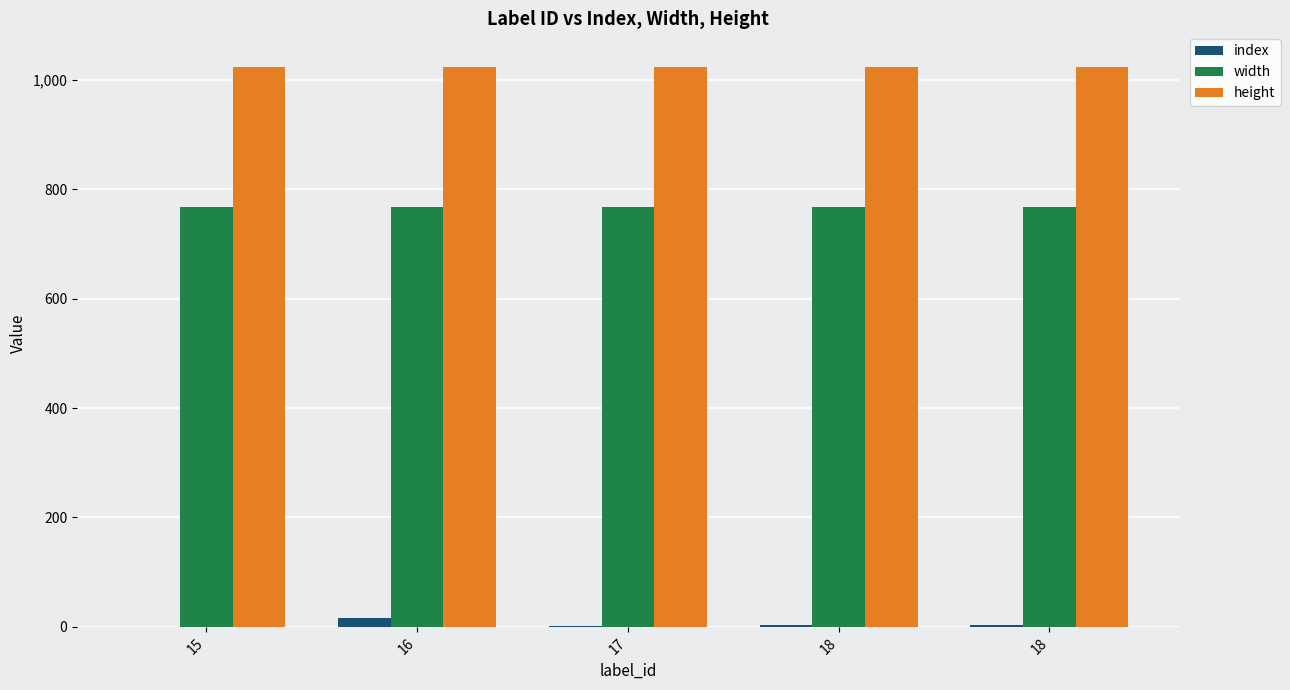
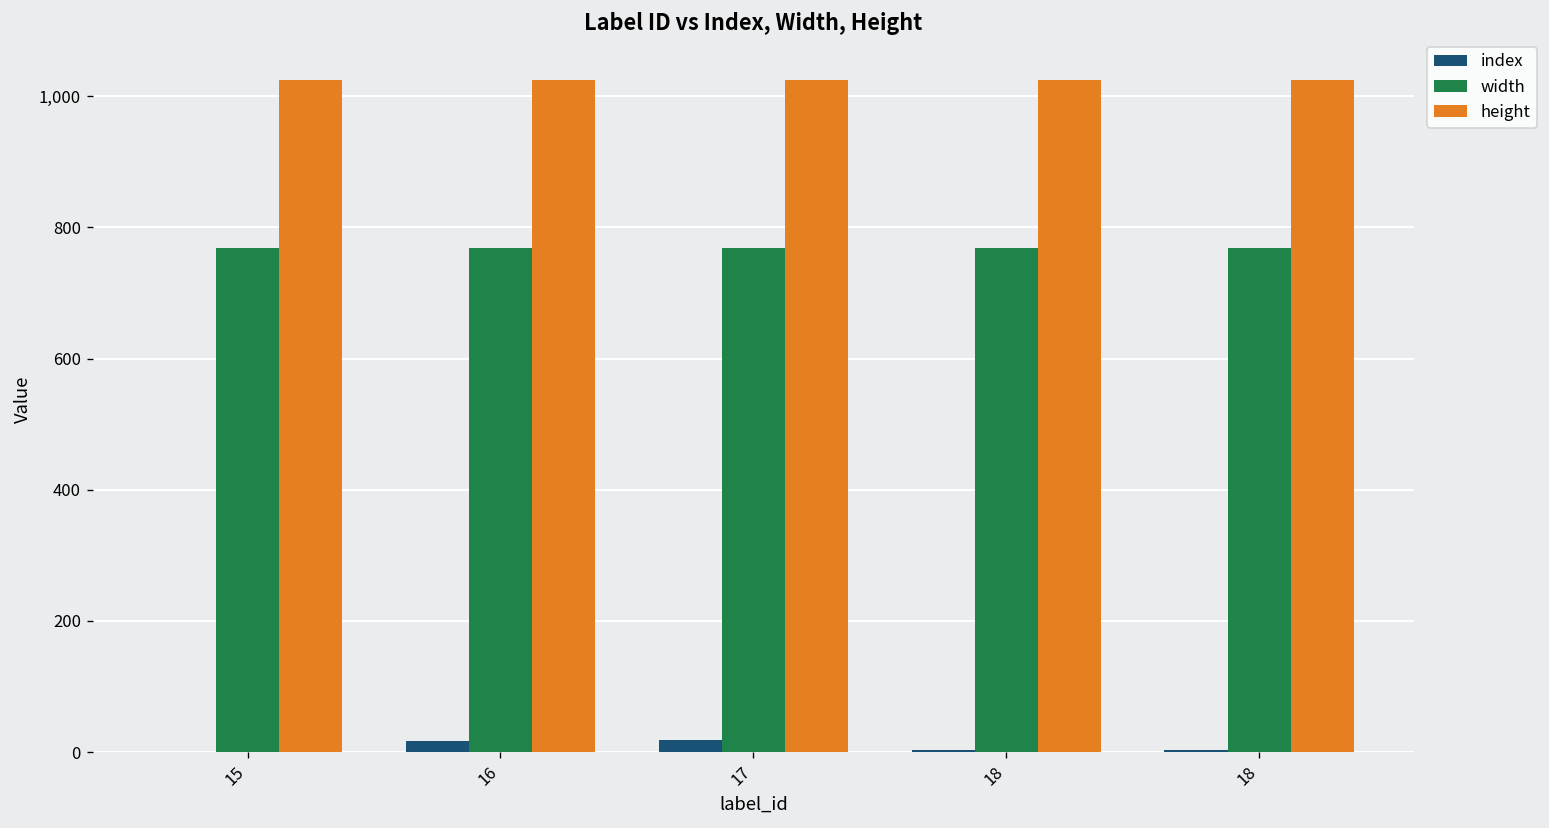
index, 17: 0 -> 20
